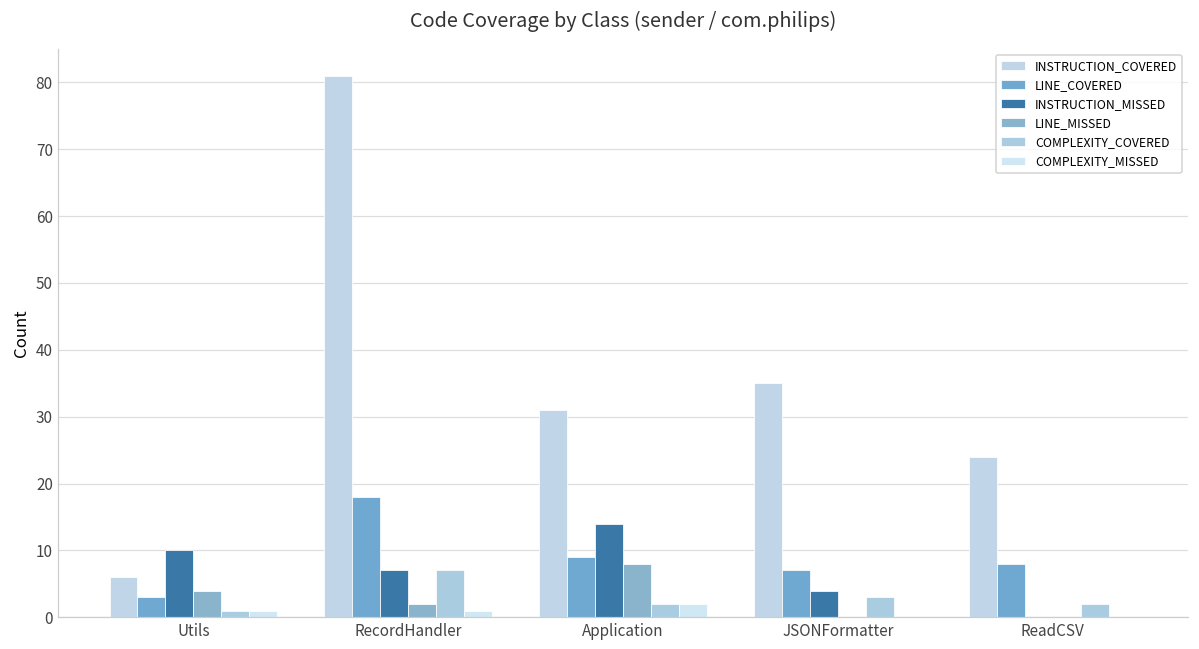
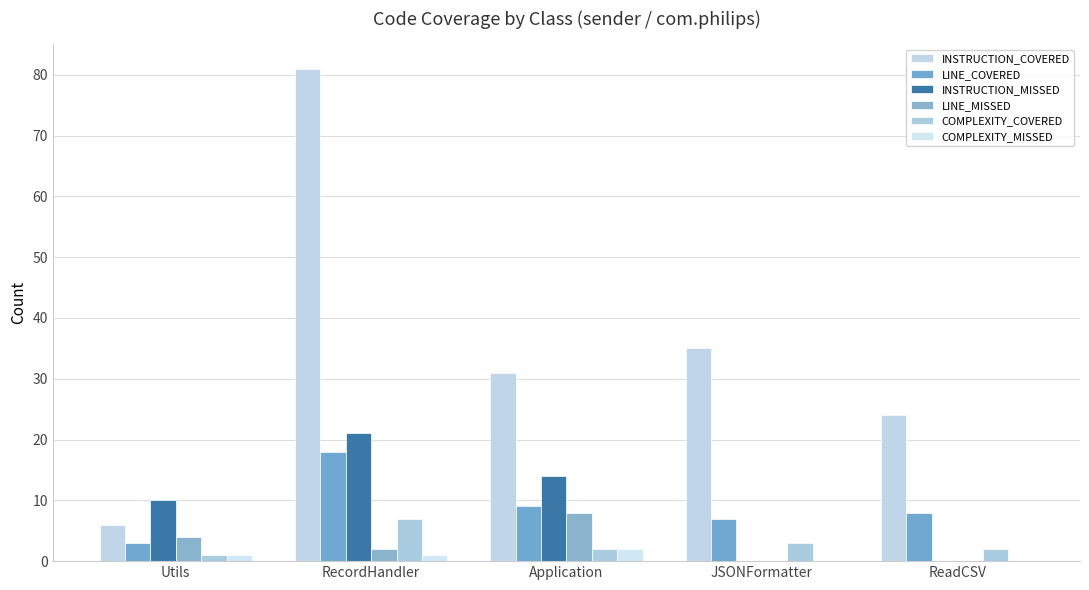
INSTRUCTION_MISSED, RecordHandler: 7 -> 21
INSTRUCTION_MISSED, JSONFormatter: 4 -> 0
